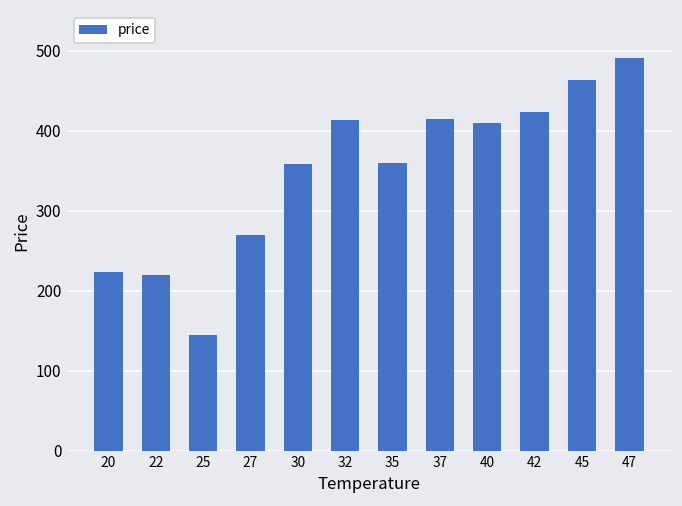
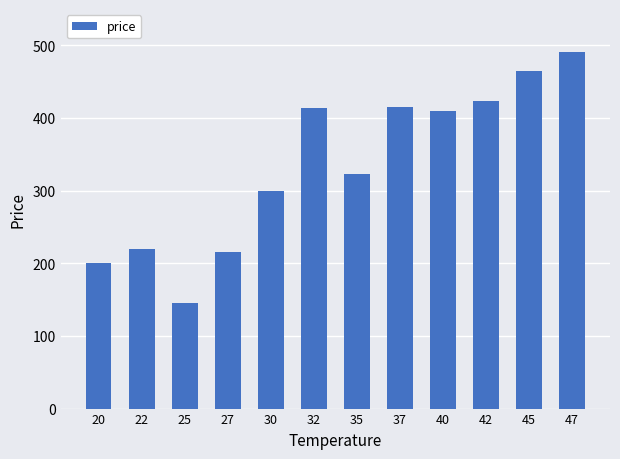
20: 220 -> 200
27: 270 -> 220
30: 360 -> 300
35: 360 -> 320
